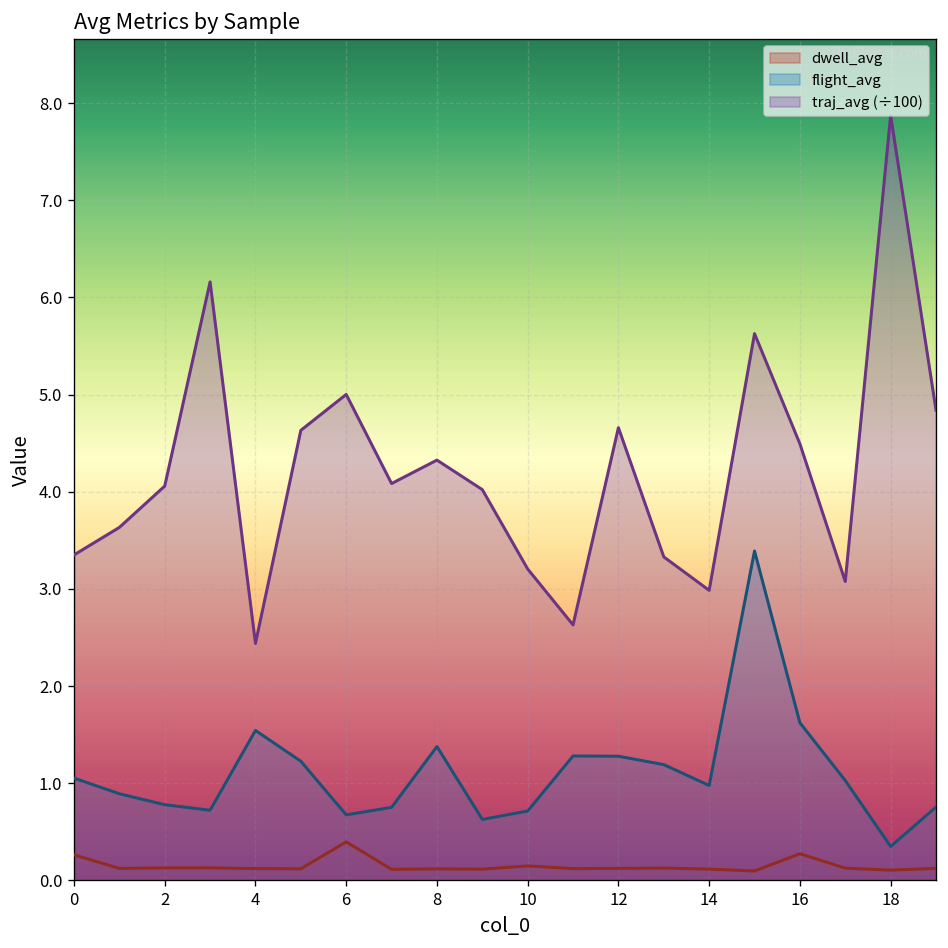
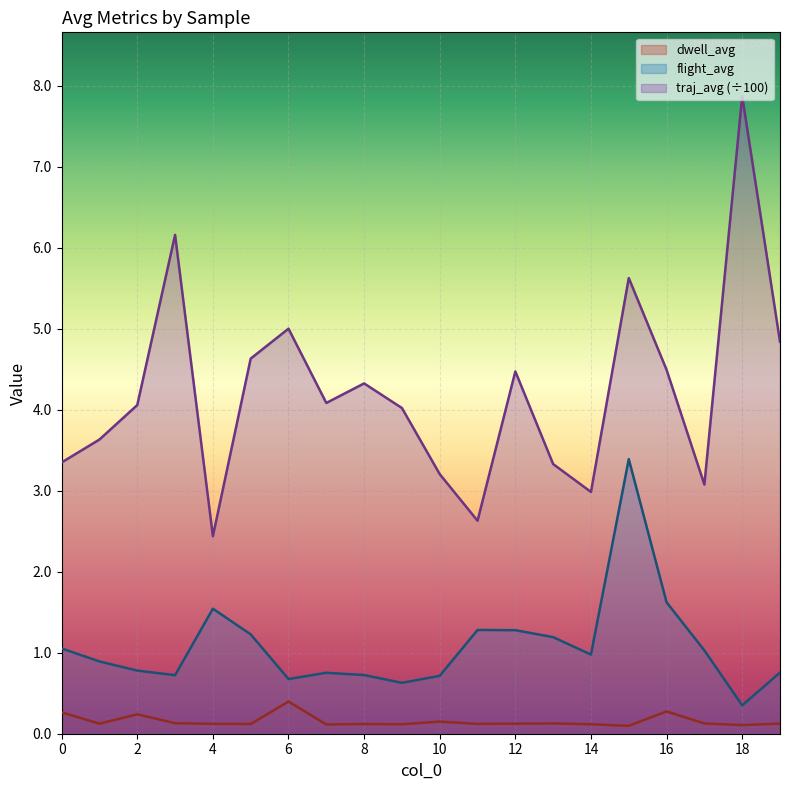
dwell_avg, 2: 0.1 -> 0.2
flight_avg, 8: 1.4 -> 0.7
traj_avg (÷100), 12: 4.7 -> 4.5
